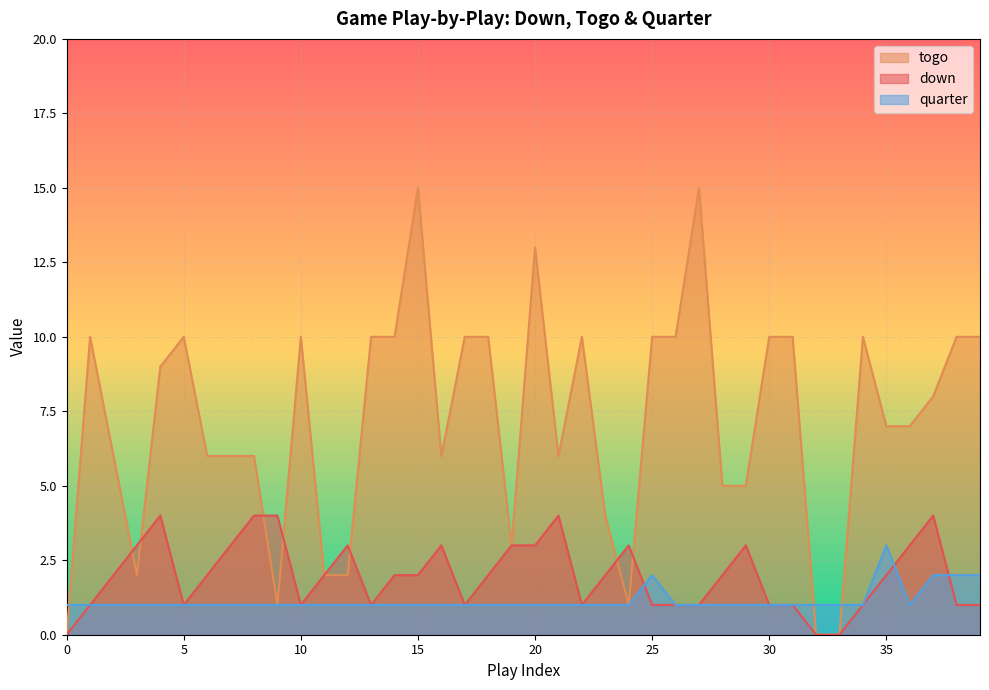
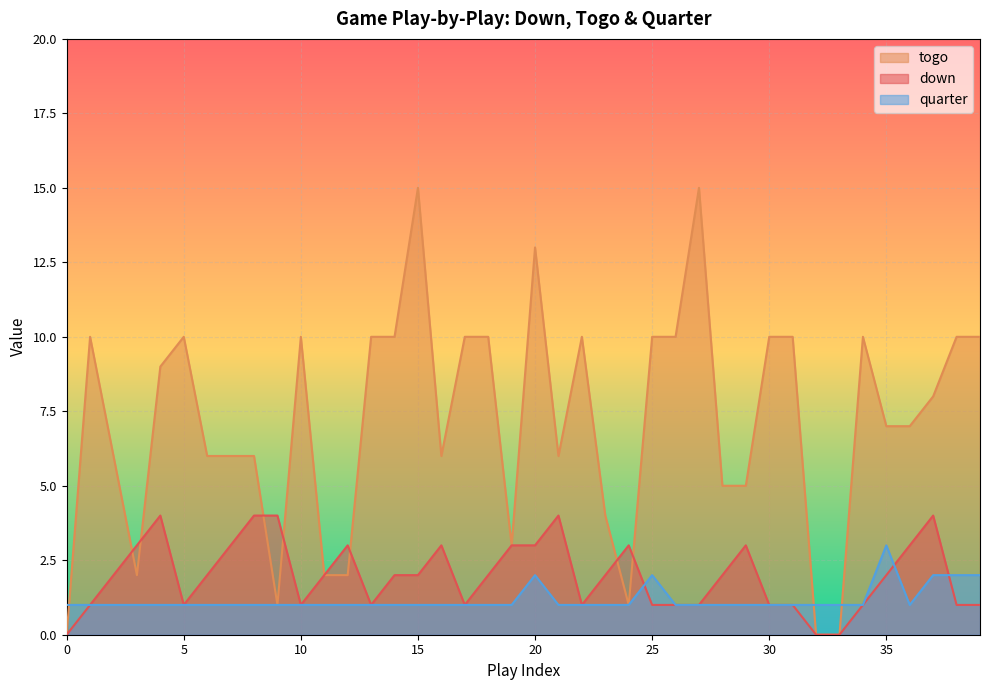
quarter, 20: 1 -> 2
